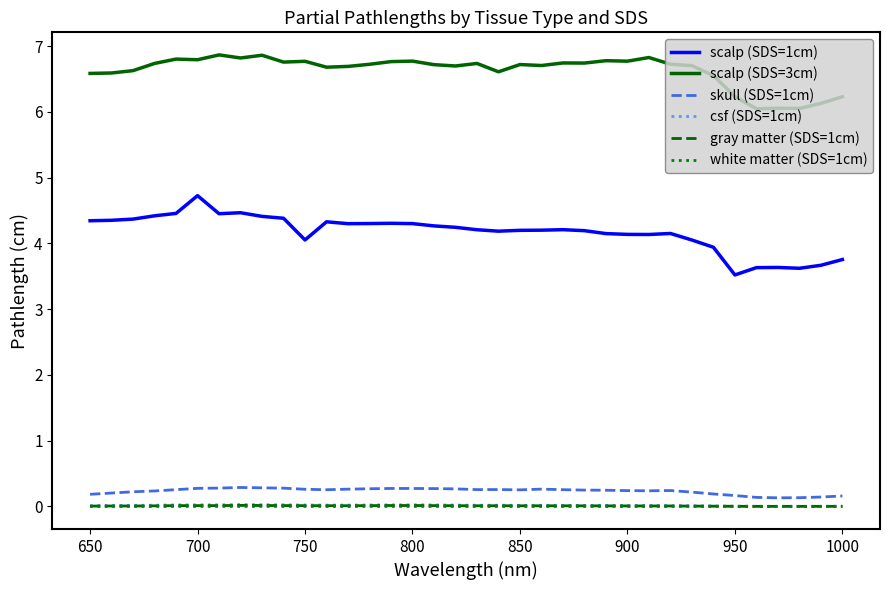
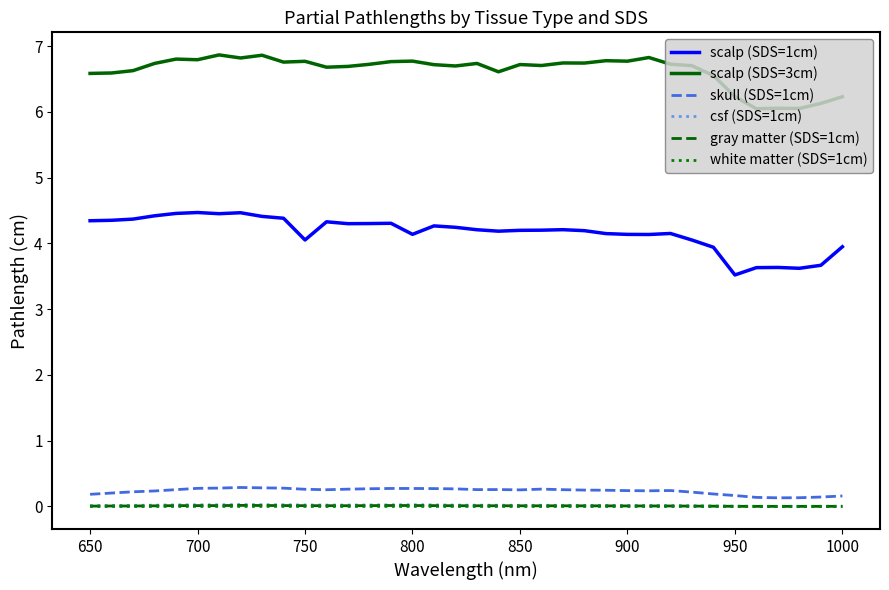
scalp (SDS=1cm), 700: 4.7 -> 4.5
scalp (SDS=1cm), 800: 4.3 -> 4.1
scalp (SDS=1cm), 1000: 3.8 -> 3.9
